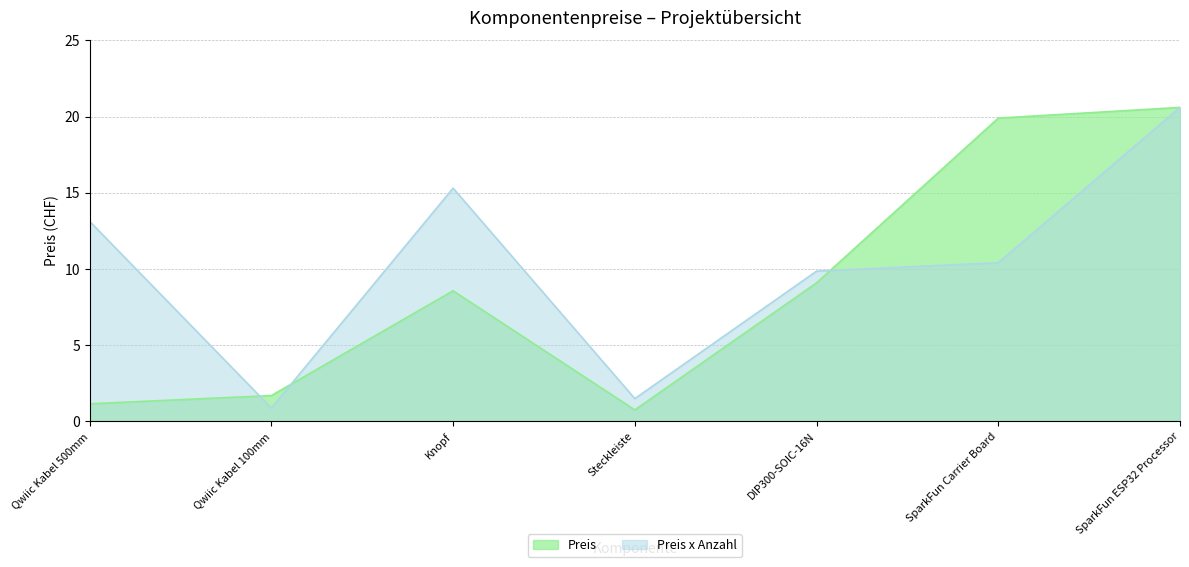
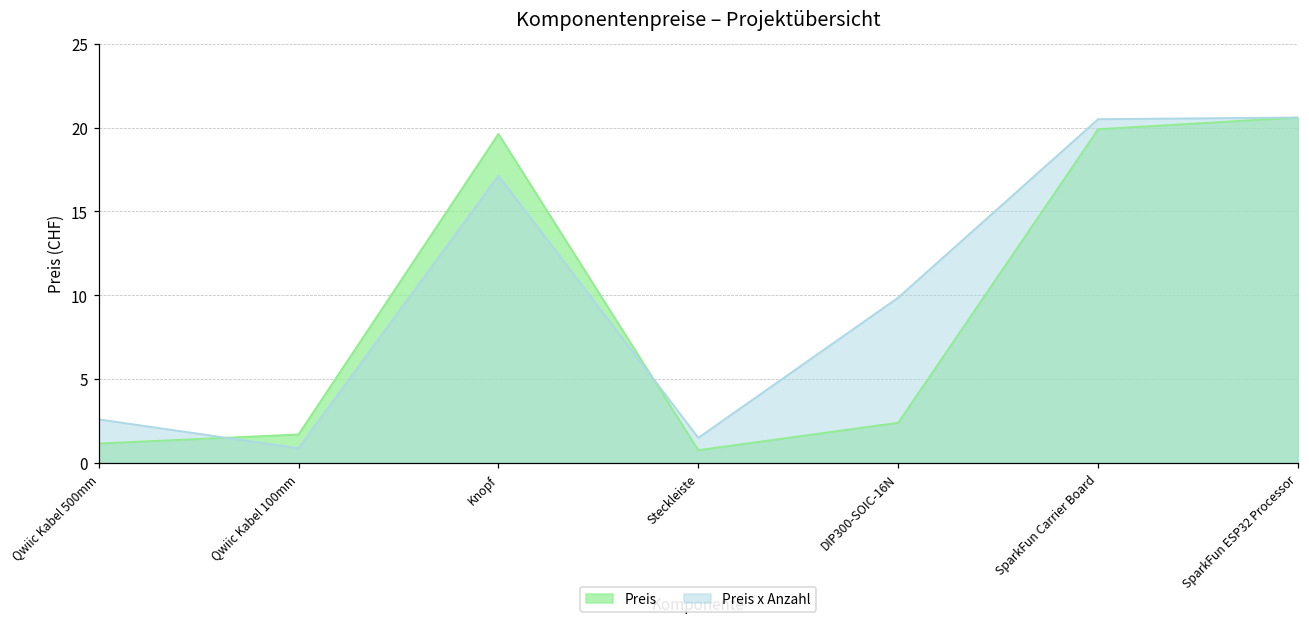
Preis x Anzahl, Qwiic Kabel 500mm: 13.1 -> 2.6
Preis, Knopf: 8.6 -> 19.6
Preis x Anzahl, Knopf: 15.3 -> 17.1
Preis, DIP300-SOIC-16N: 9.1 -> 2.4
Preis x Anzahl, SparkFun Carrier Board: 10.4 -> 20.5
